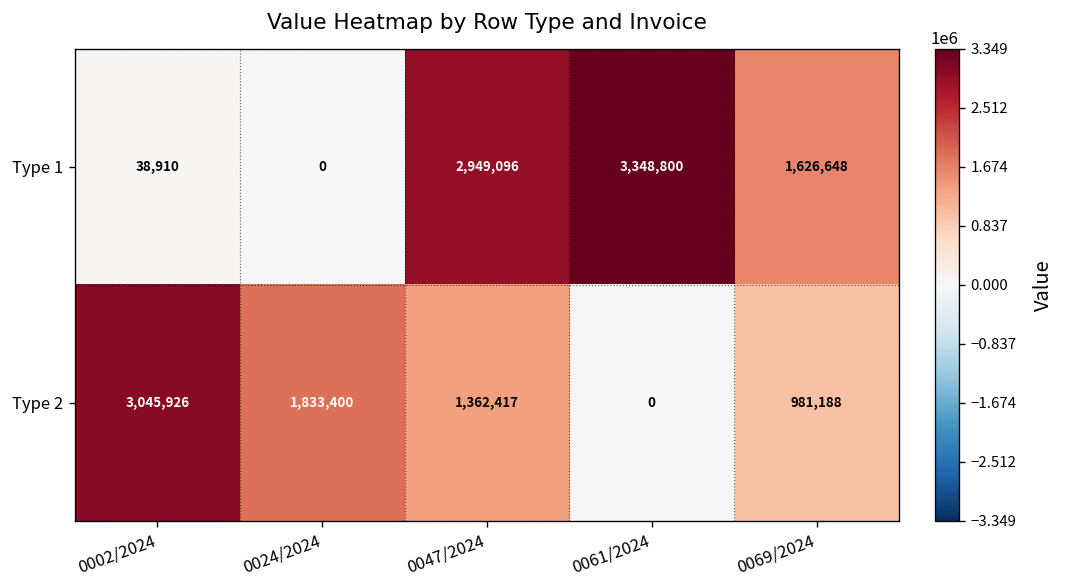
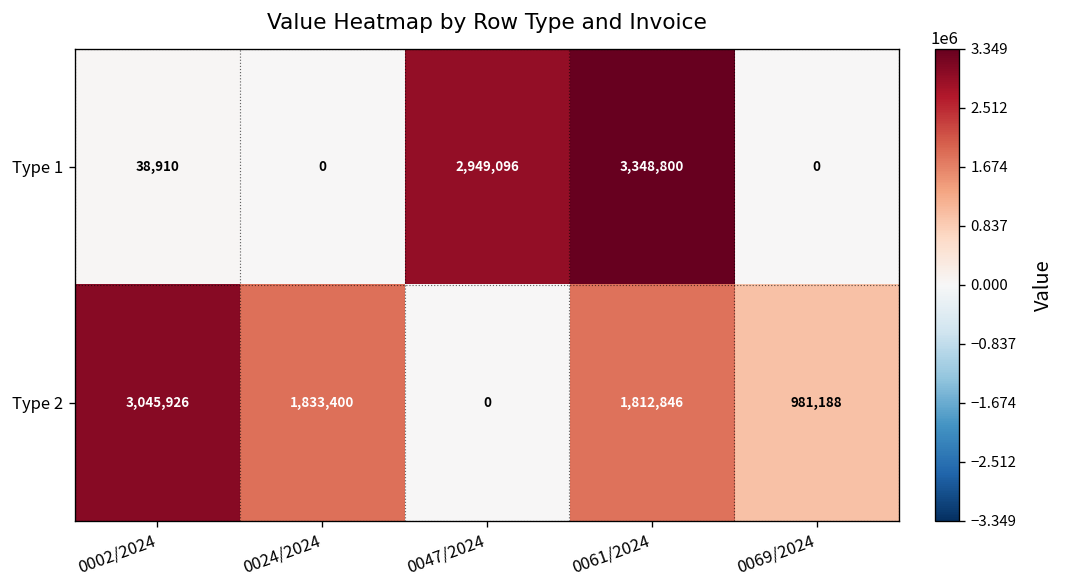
Type 1, 0069/2024: 1,626,648 -> 0
Type 2, 0047/2024: 1,362,417 -> 0
Type 2, 0061/2024: 0 -> 1,812,846
